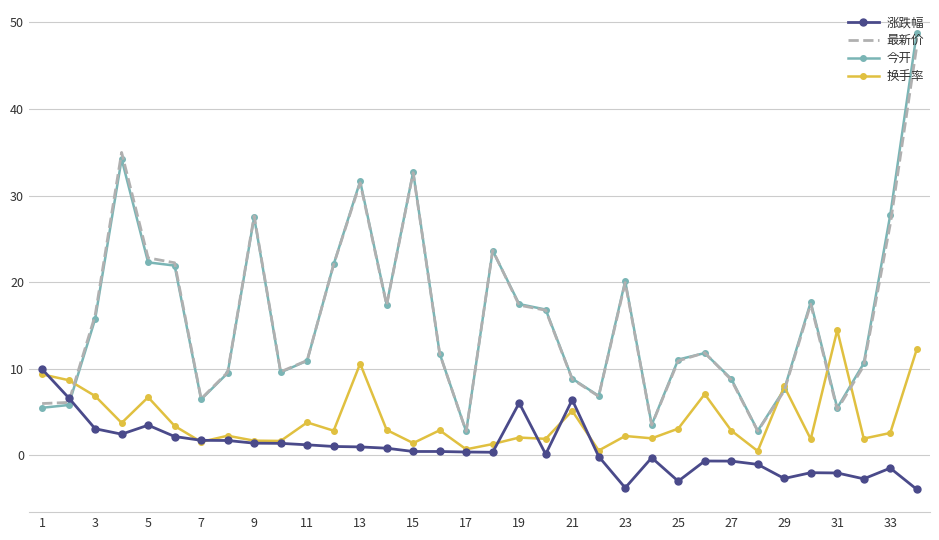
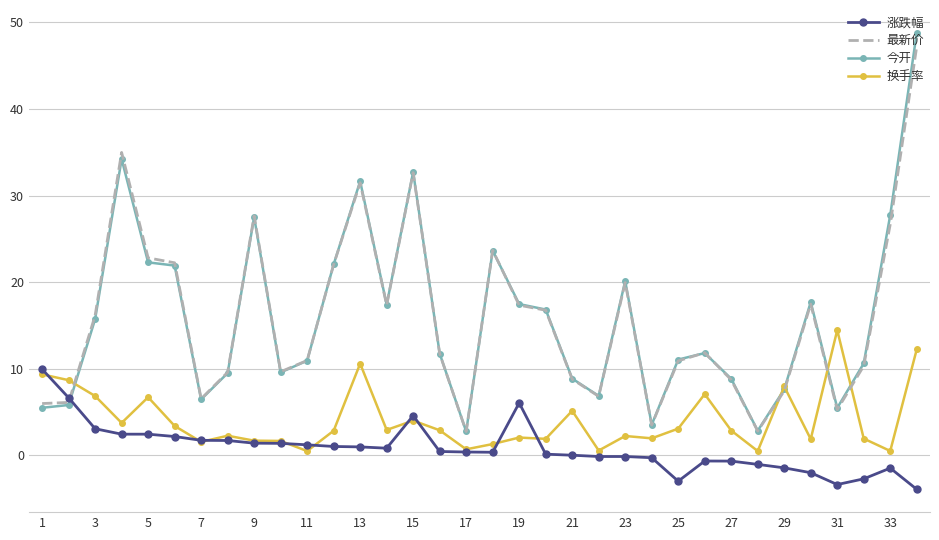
涨跌幅, 5: 3 -> 2
换手率, 11: 4 -> 0
涨跌幅, 15: 0 -> 5
换手率, 15: 1 -> 4
涨跌幅, 21: 6 -> 0
涨跌幅, 23: -4 -> 0
涨跌幅, 29: -3 -> -1
涨跌幅, 31: -2 -> -3
换手率, 33: 3 -> 0
